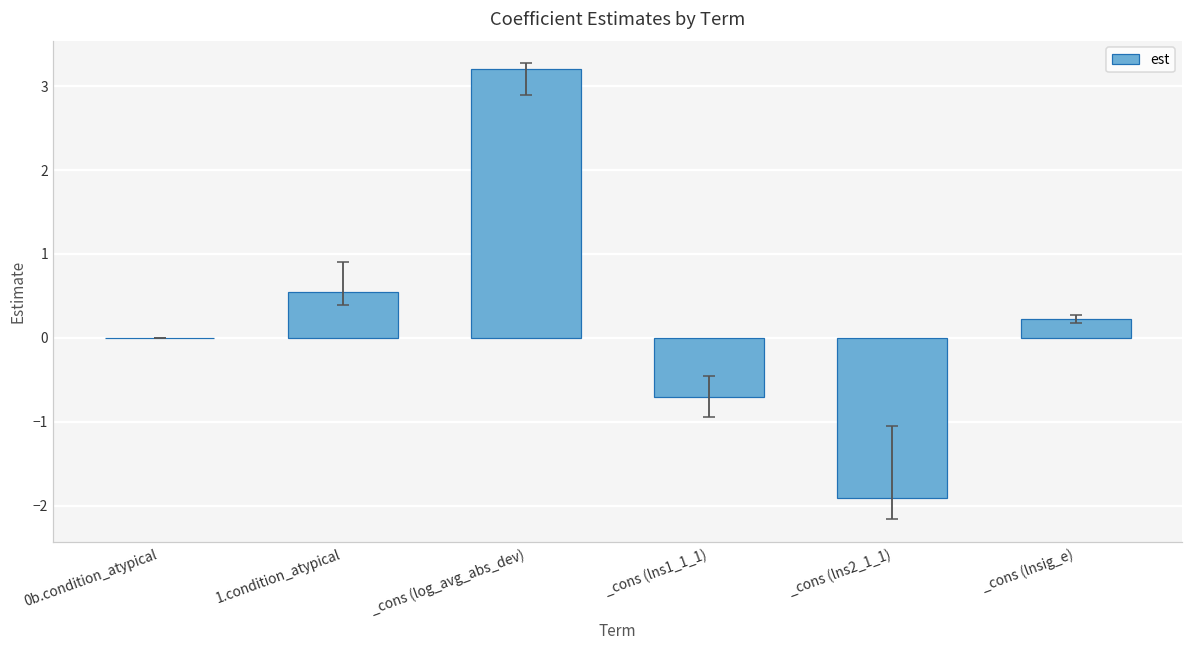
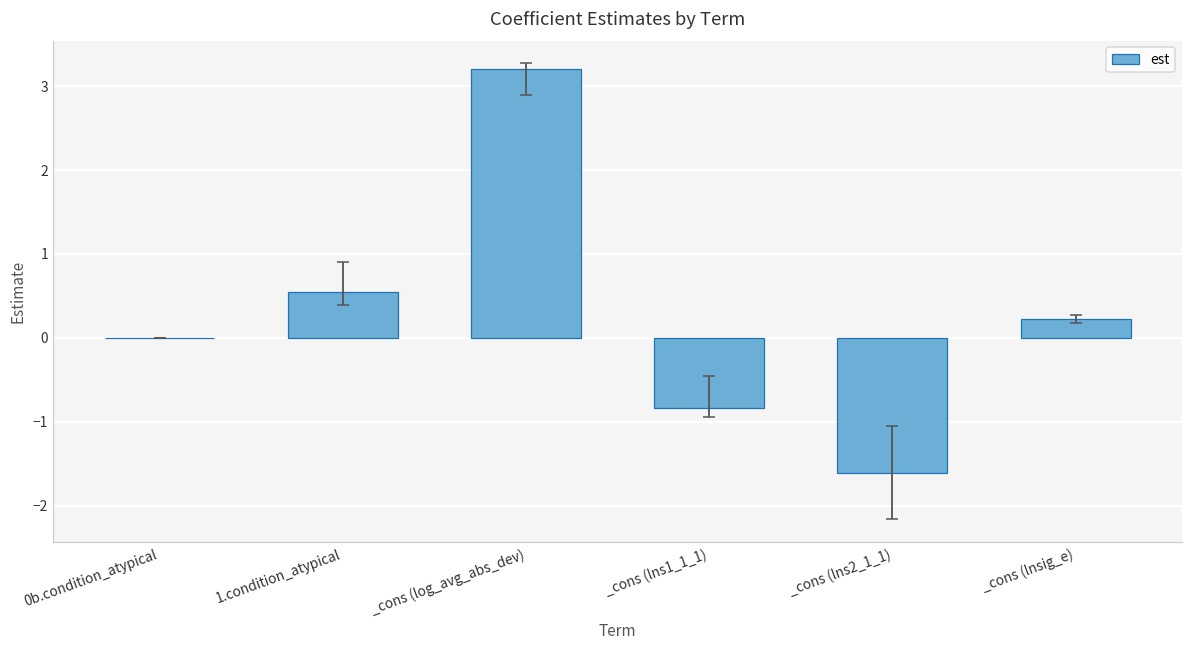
est, _cons (lns1_1_1): -0.7 -> -0.8
est, _cons (lns2_1_1): -1.9 -> -1.6
